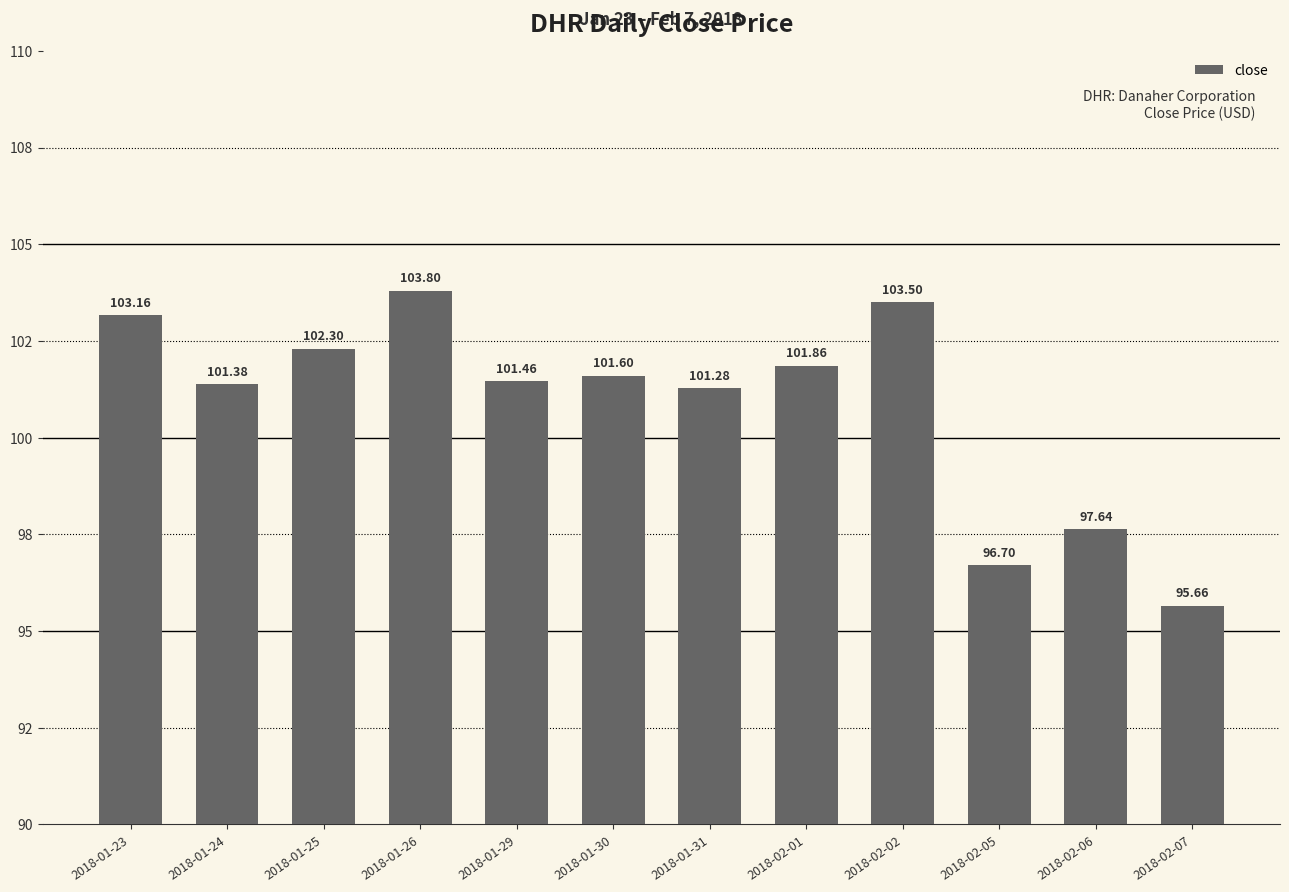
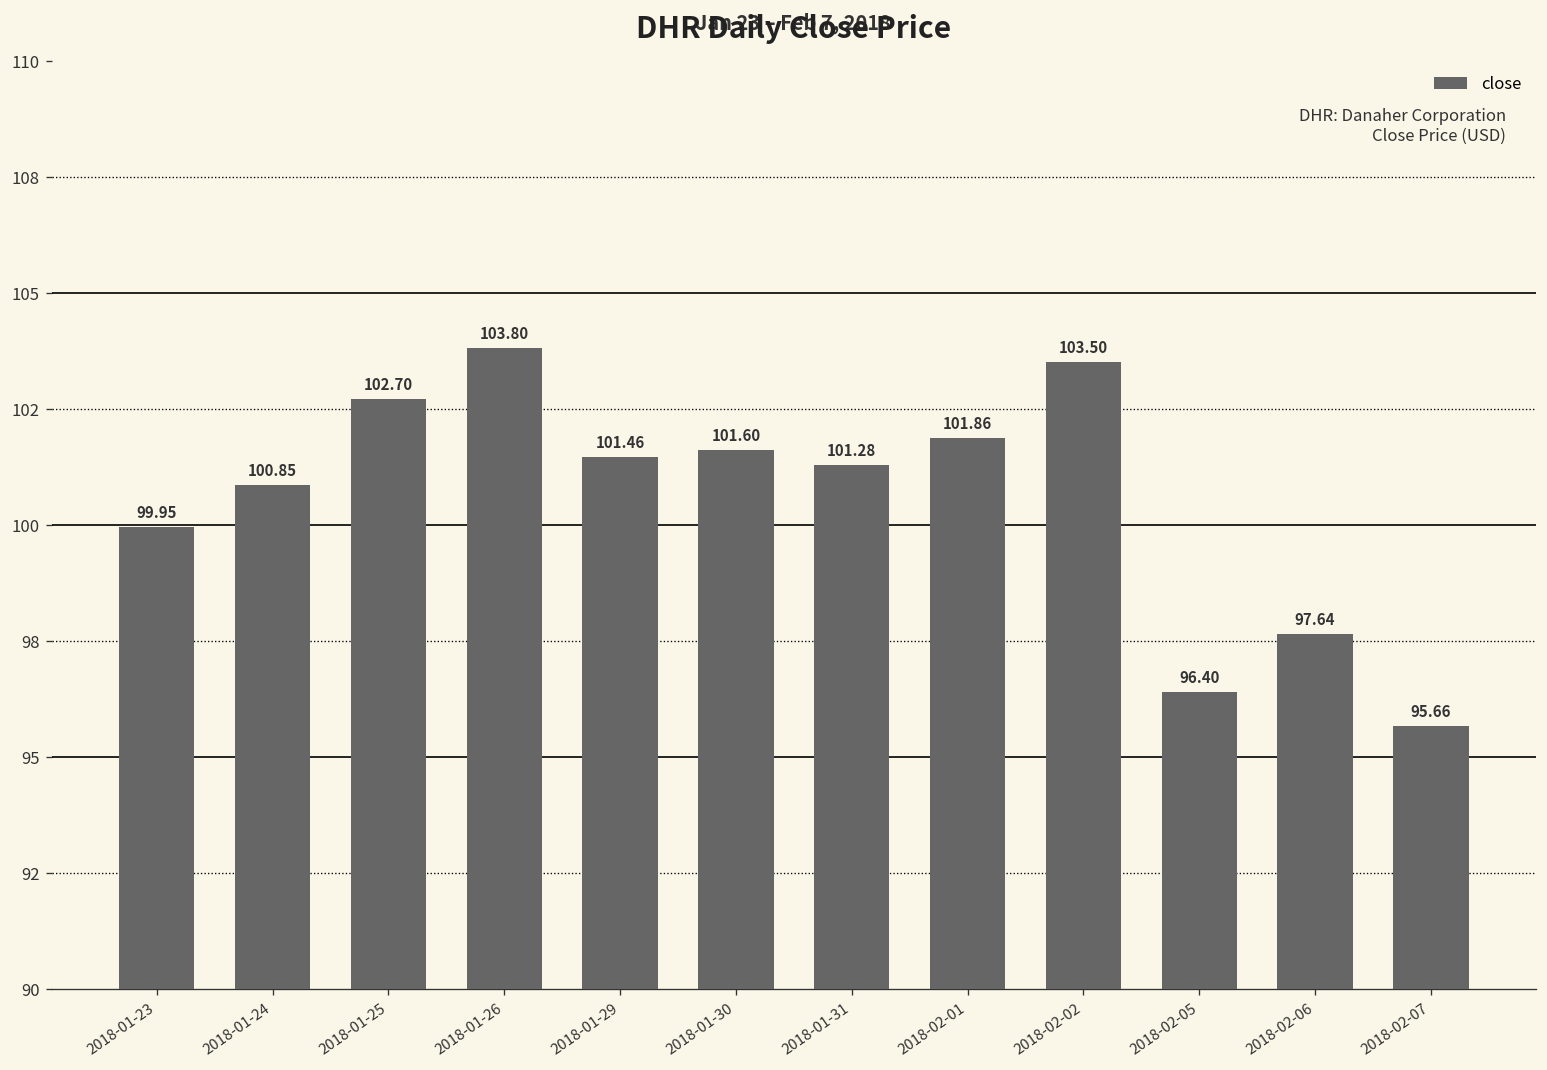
2018-01-23: 103.16 -> 99.95
2018-01-24: 101.38 -> 100.85
2018-01-25: 102.30 -> 102.70
2018-02-05: 96.70 -> 96.40
